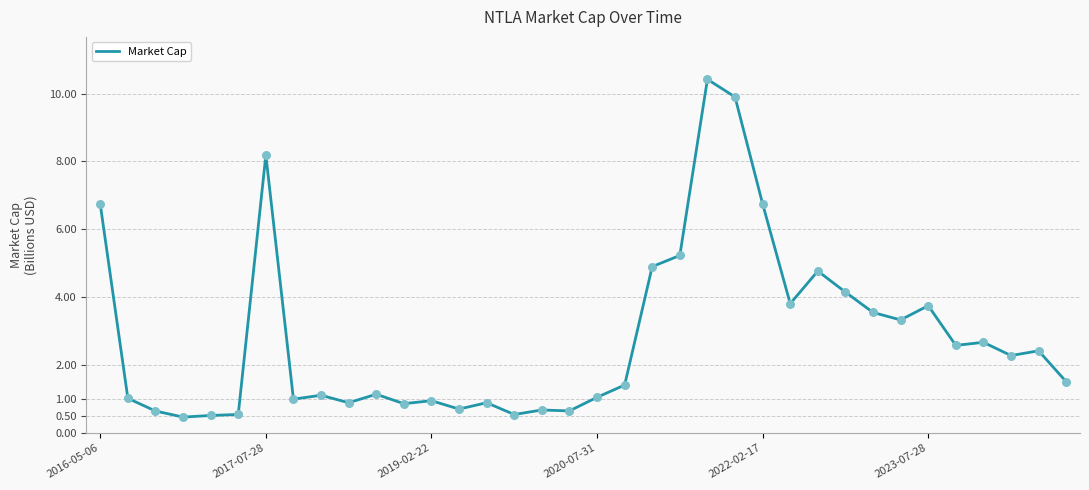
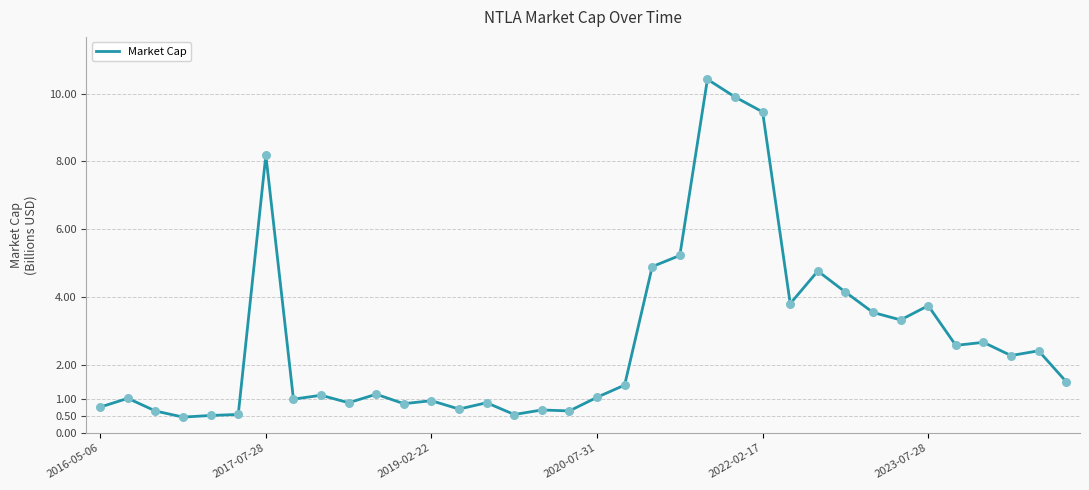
2016-05-06: 6.7 -> 0.8
2022-02-17: 6.8 -> 9.5
